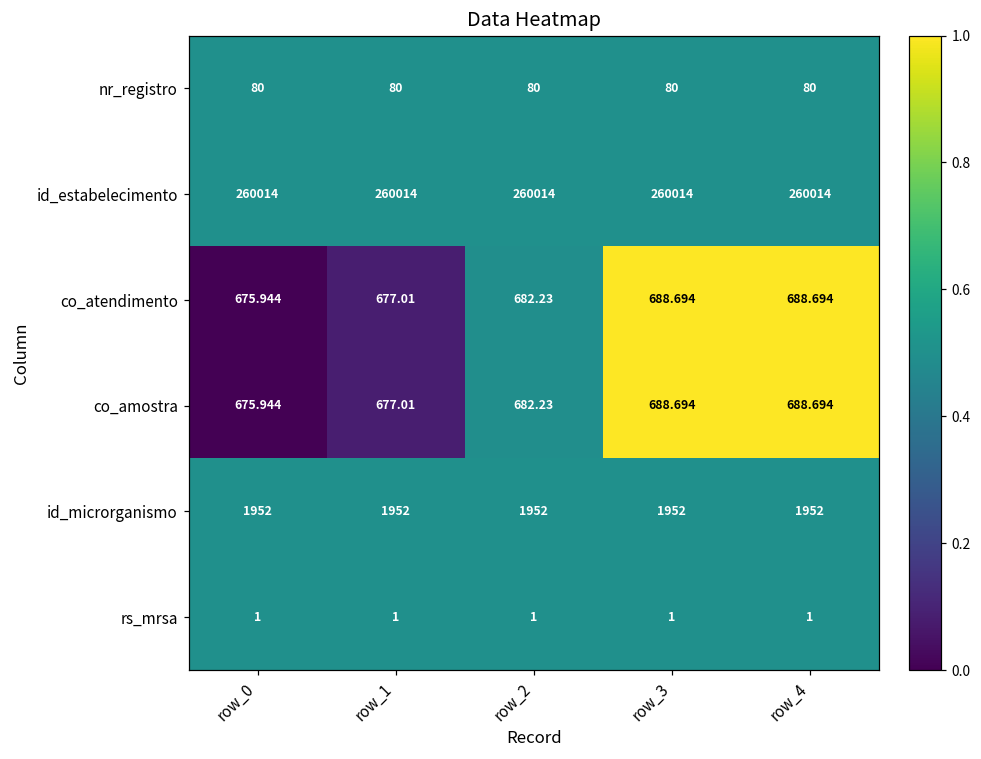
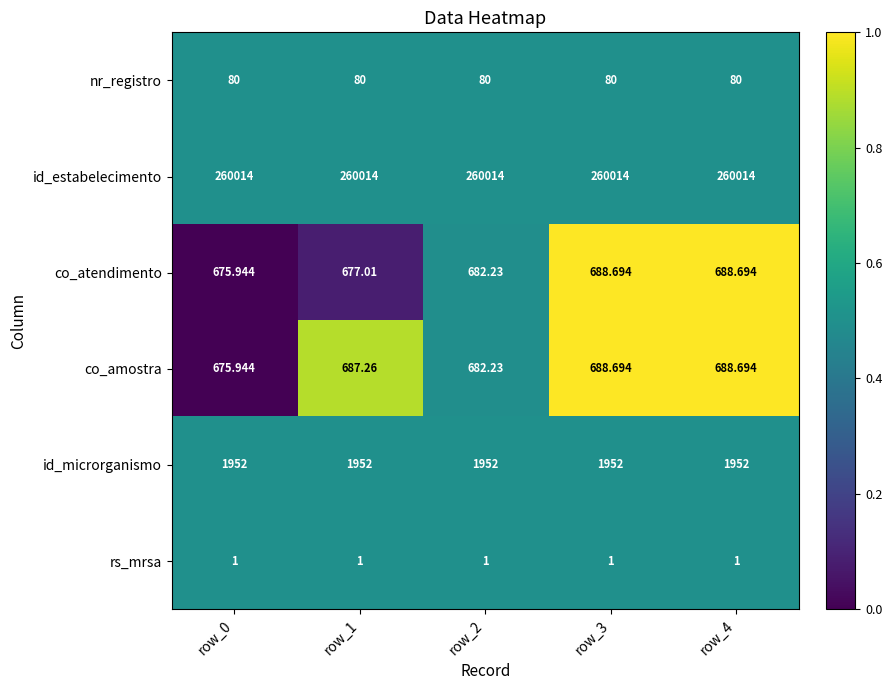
co_amostra, row_1: 677.01 -> 687.26
